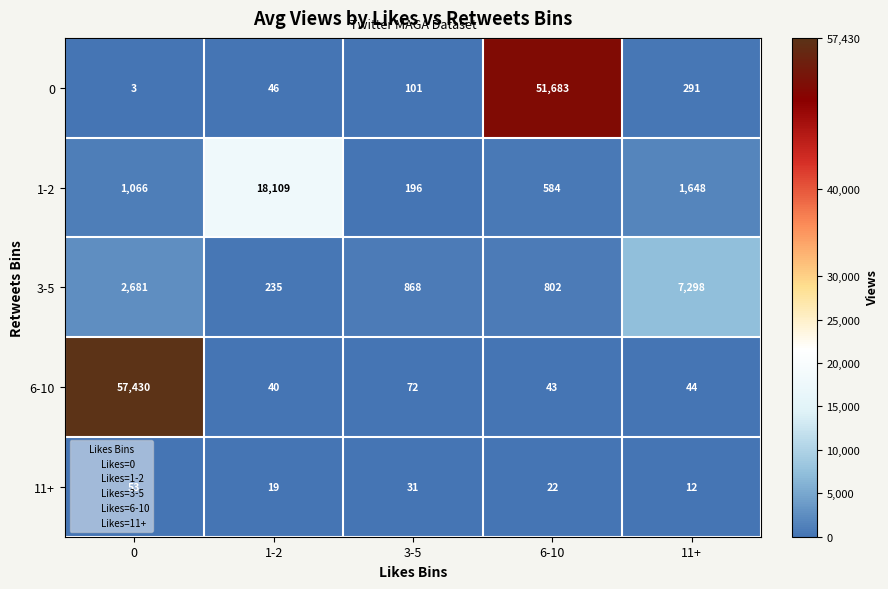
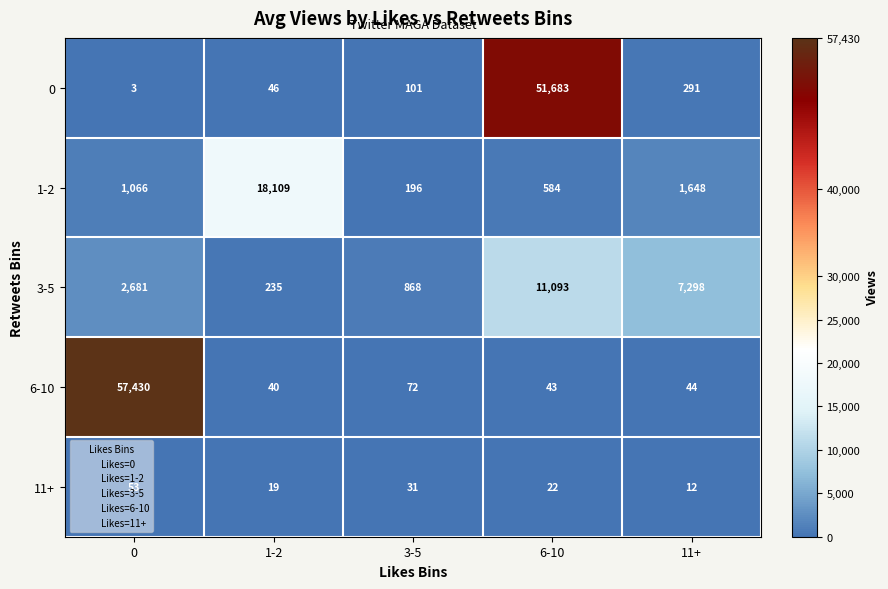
3-5, 6-10: 802 -> 11,093
